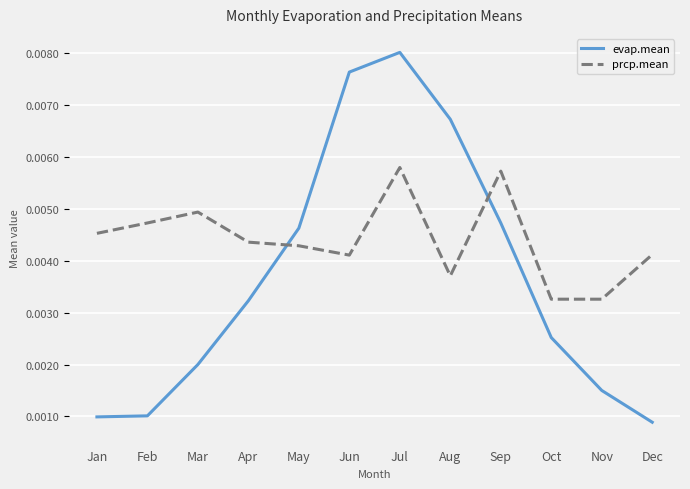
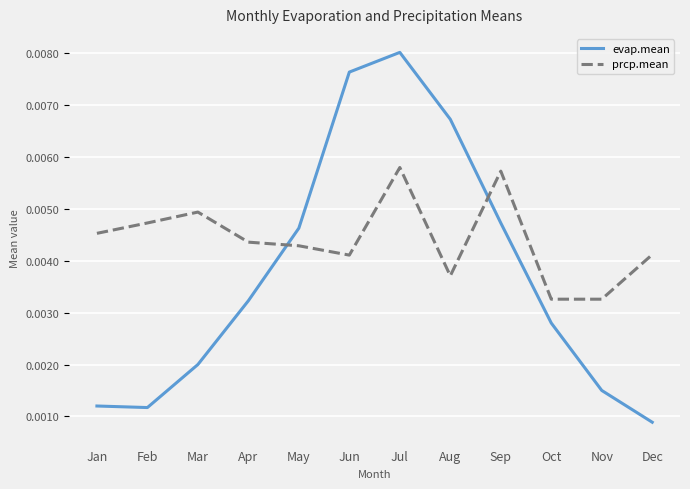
evap.mean, Jan: 0.0010 -> 0.0012
evap.mean, Feb: 0.0010 -> 0.0012
evap.mean, Oct: 0.0025 -> 0.0028
